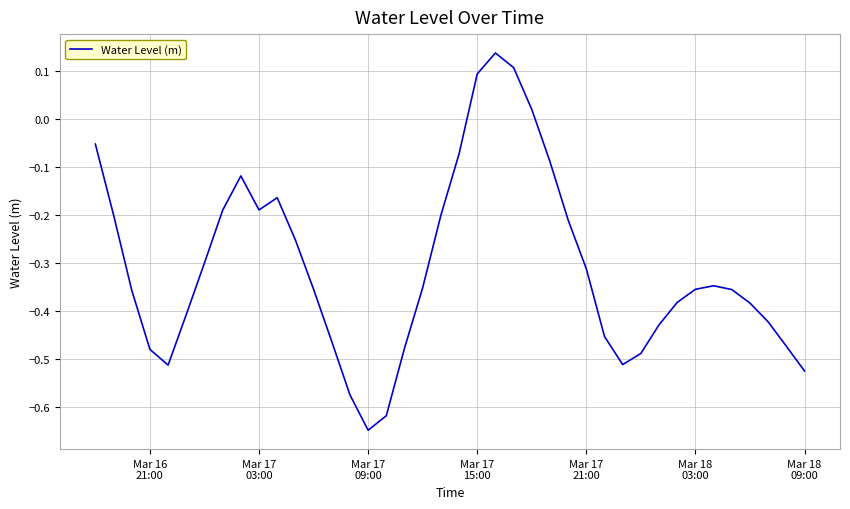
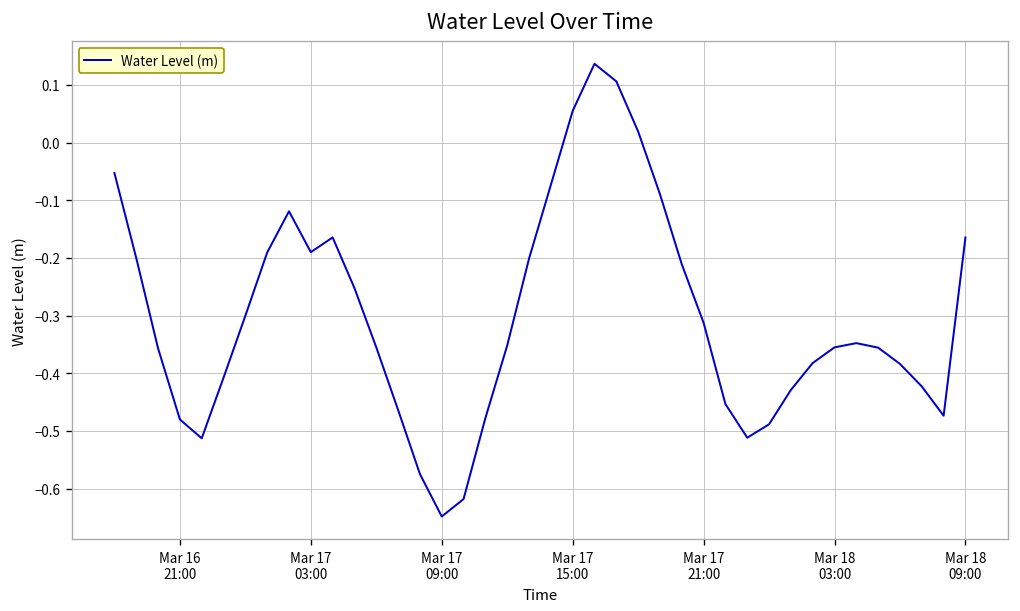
Mar 17 15:00: 0.09 -> 0.05
Mar 18 09:00: -0.52 -> -0.16
